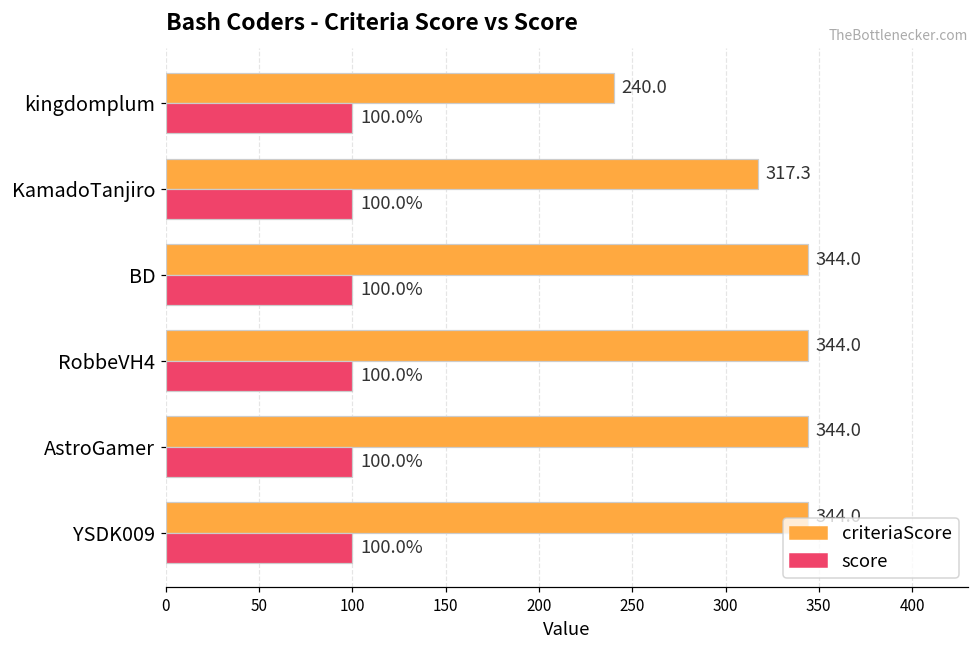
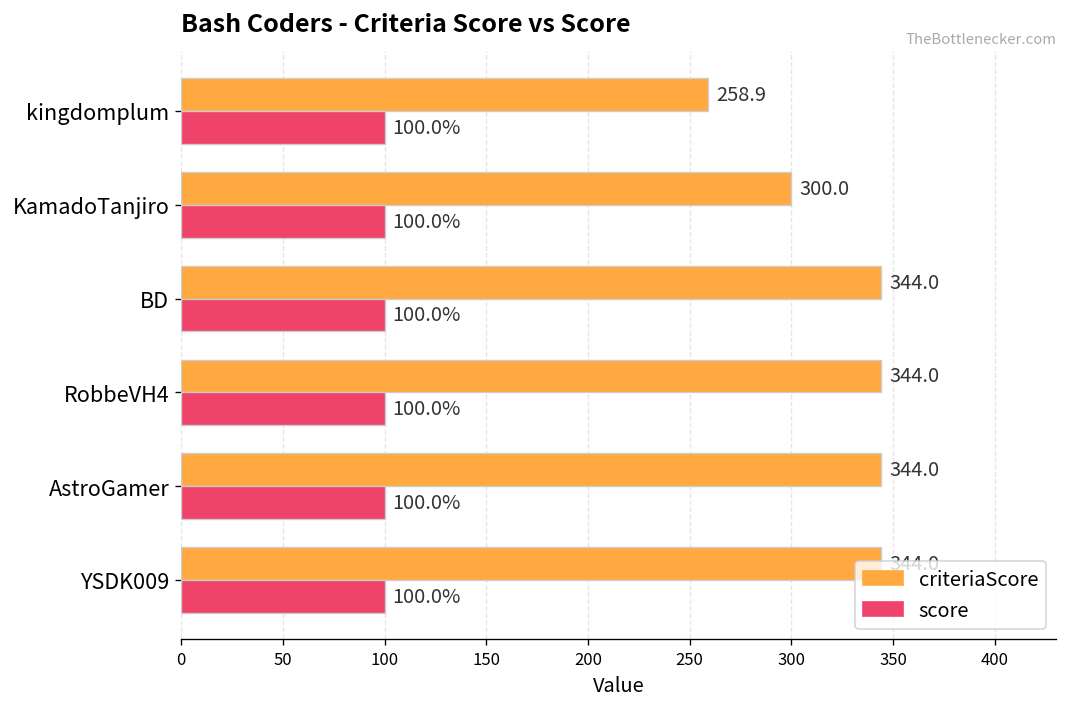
criteriaScore, kingdomplum: 240.0 -> 258.9
criteriaScore, KamadoTanjiro: 317.3 -> 300.0
